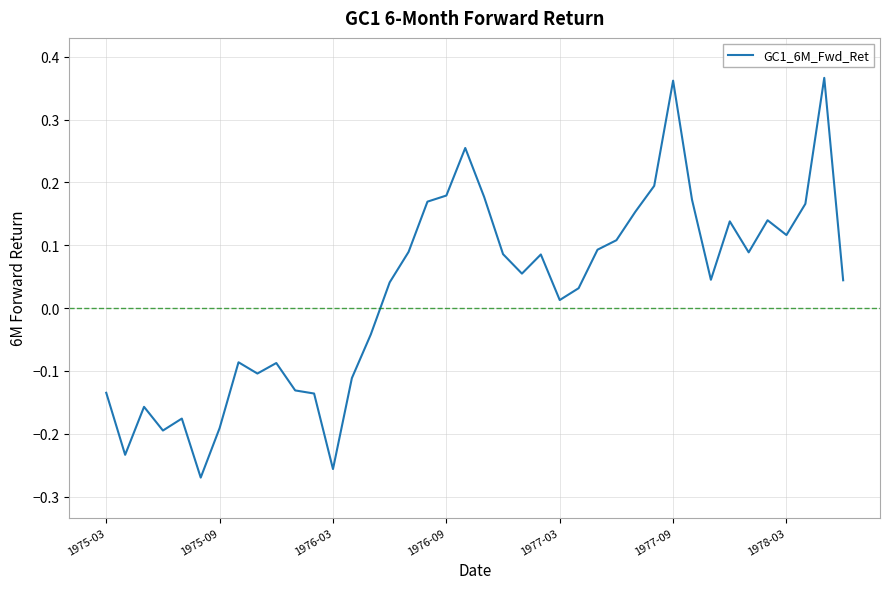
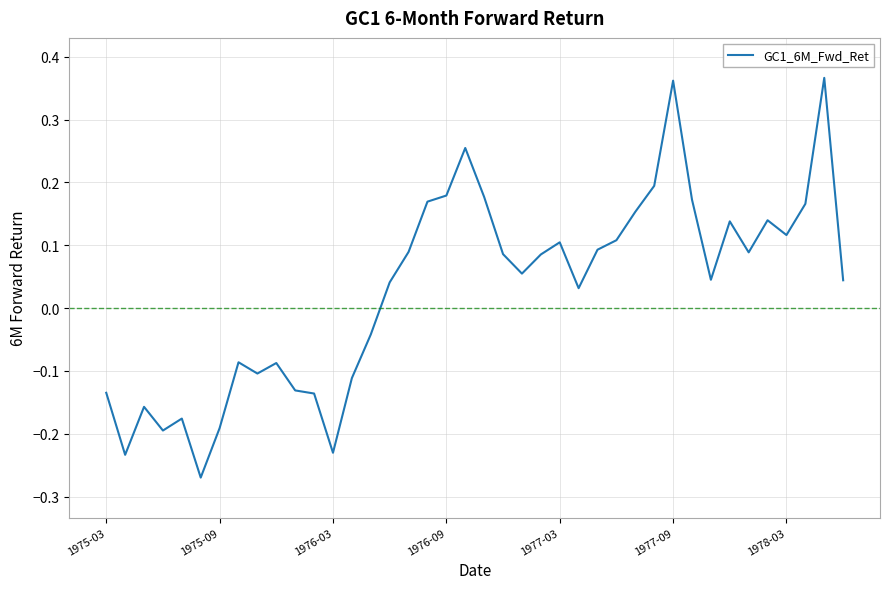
1976-03: -0.26 -> -0.23
1977-03: 0.01 -> 0.10
